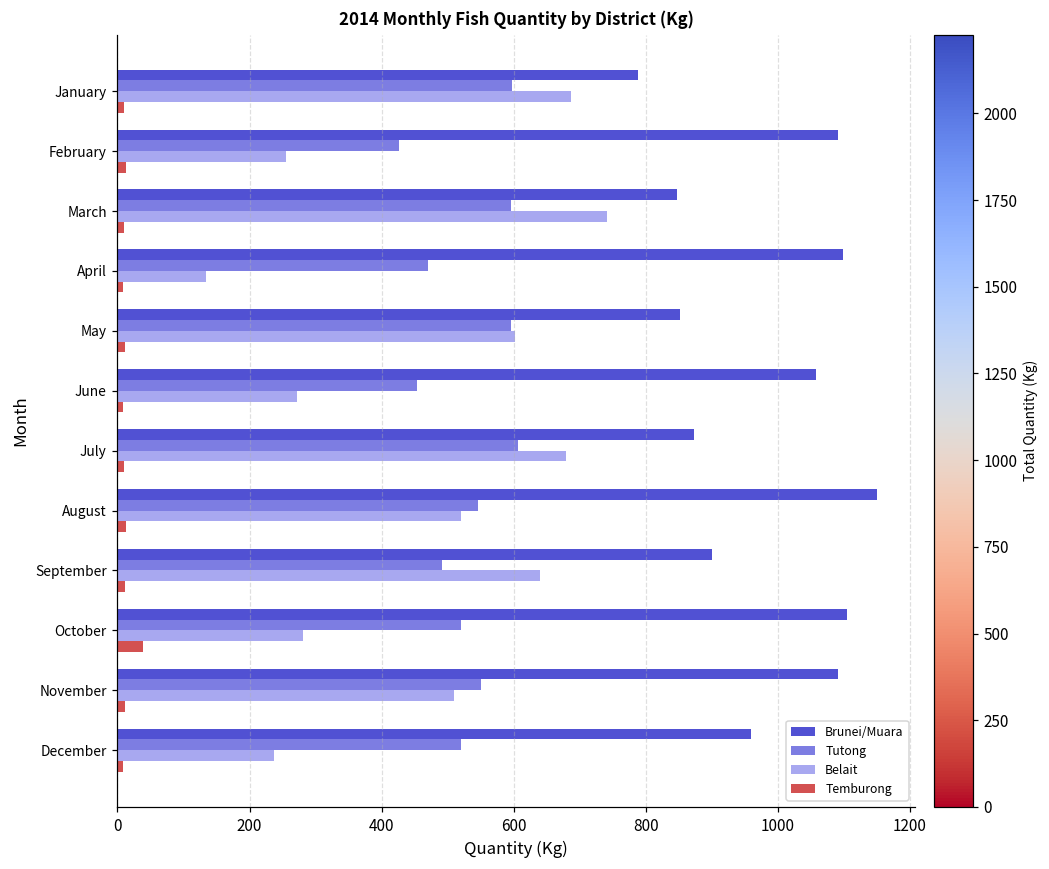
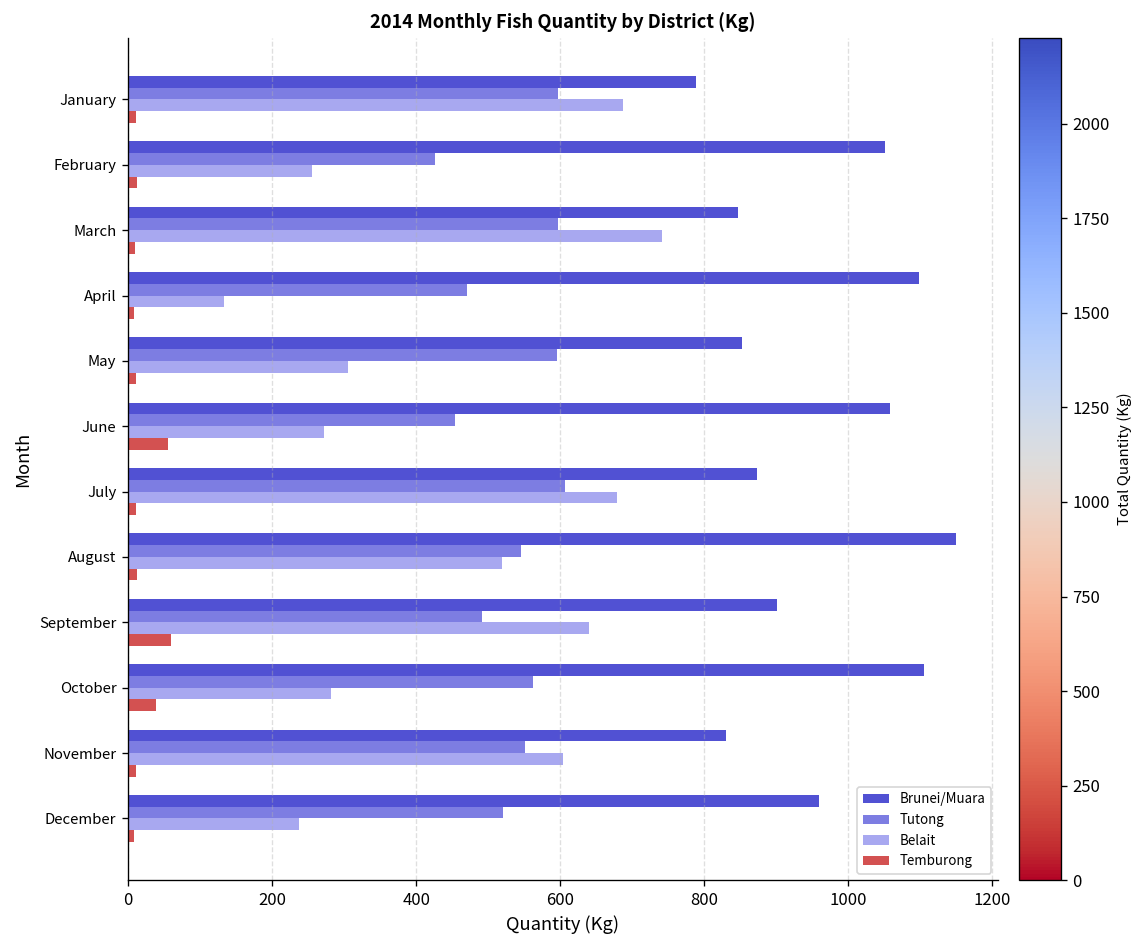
Brunei/Muara, February: 1090 -> 1050
Belait, May: 600 -> 310
Temburong, June: 10 -> 60
Temburong, September: 10 -> 60
Tutong, October: 520 -> 560
Brunei/Muara, November: 1090 -> 830
Belait, November: 510 -> 600
